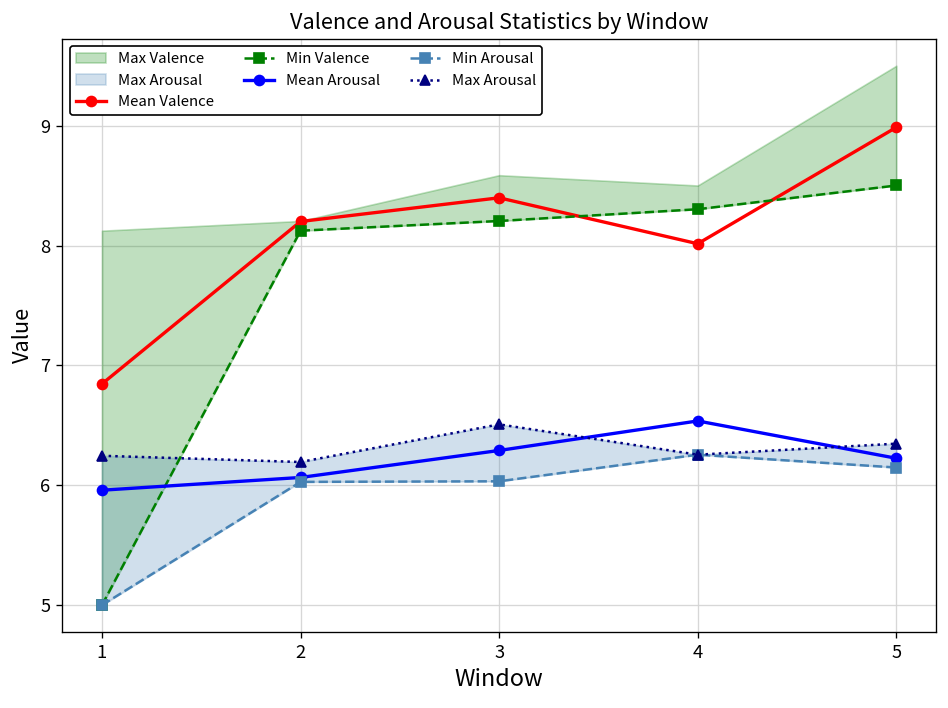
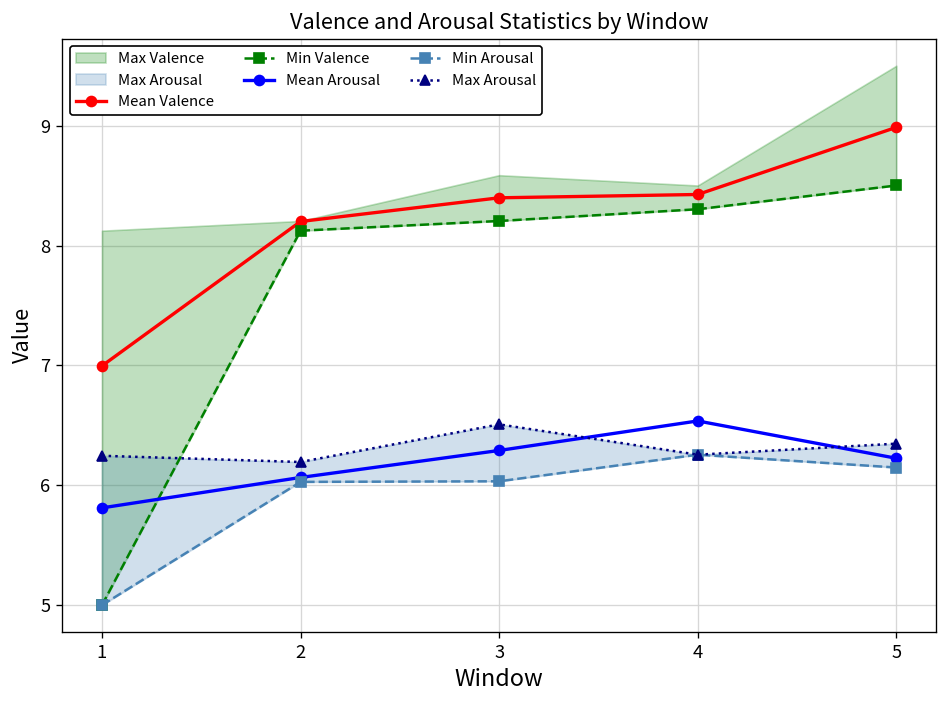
Mean Valence, 1: 6.8 -> 7.0
Mean Arousal, 1: 6.0 -> 5.8
Mean Valence, 4: 8.0 -> 8.4
